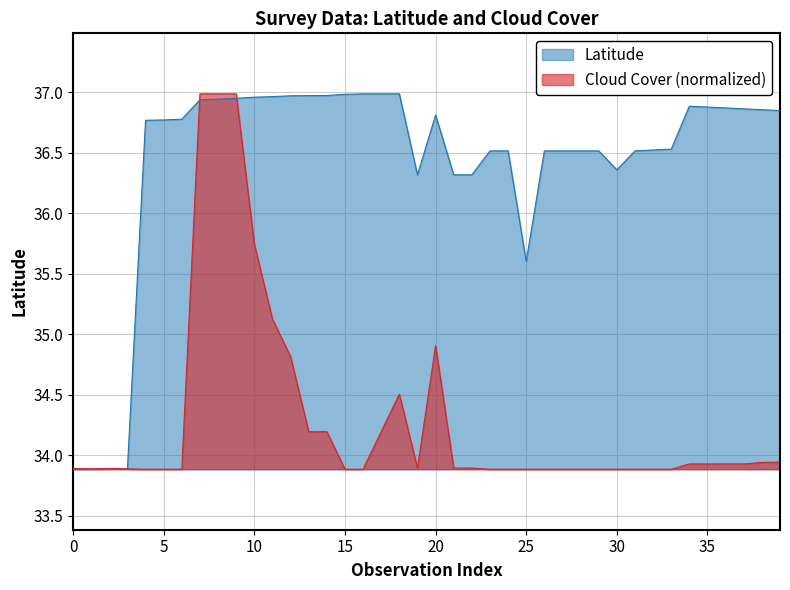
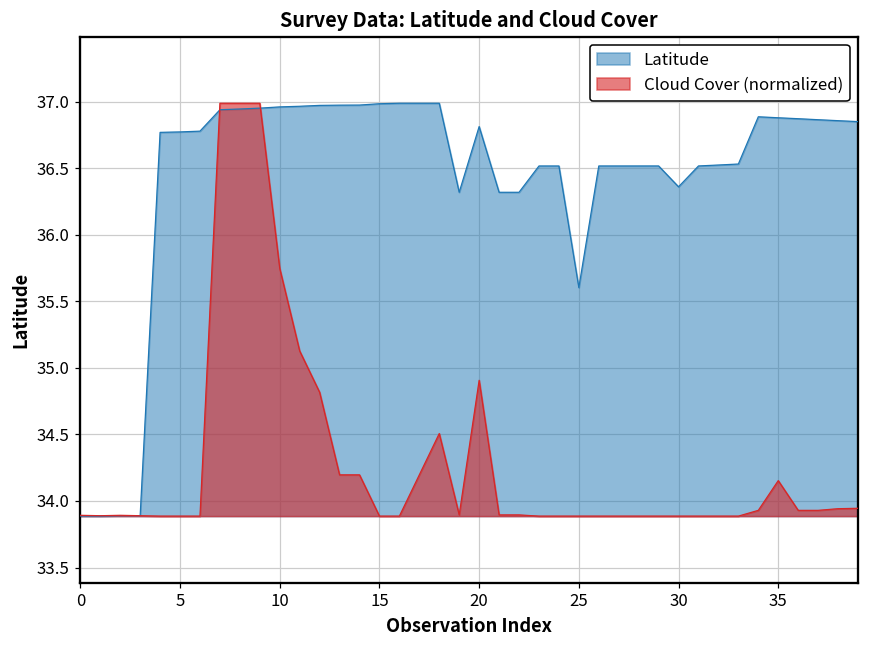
Cloud Cover (normalized), 35: 33.93 -> 34.15
